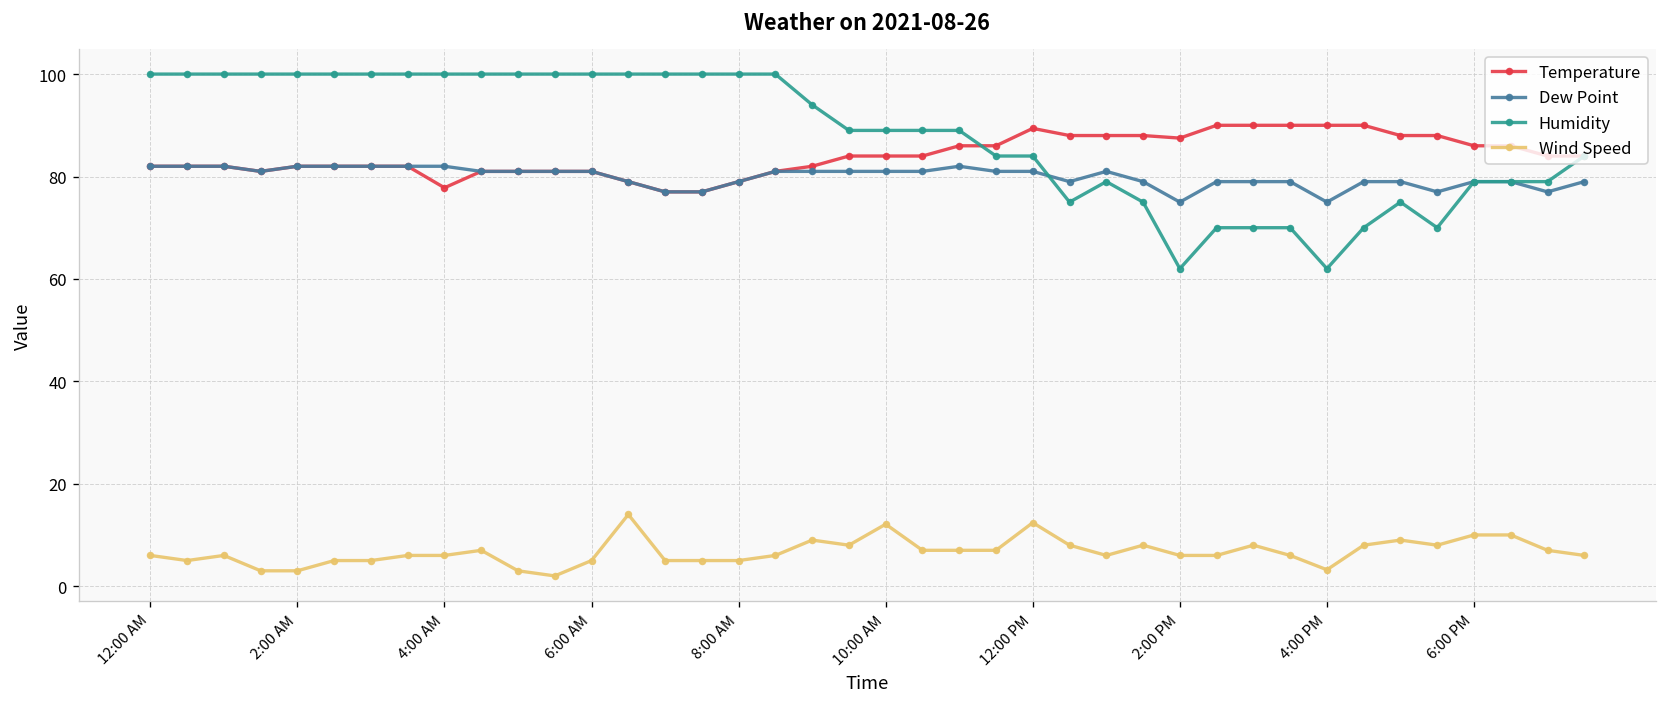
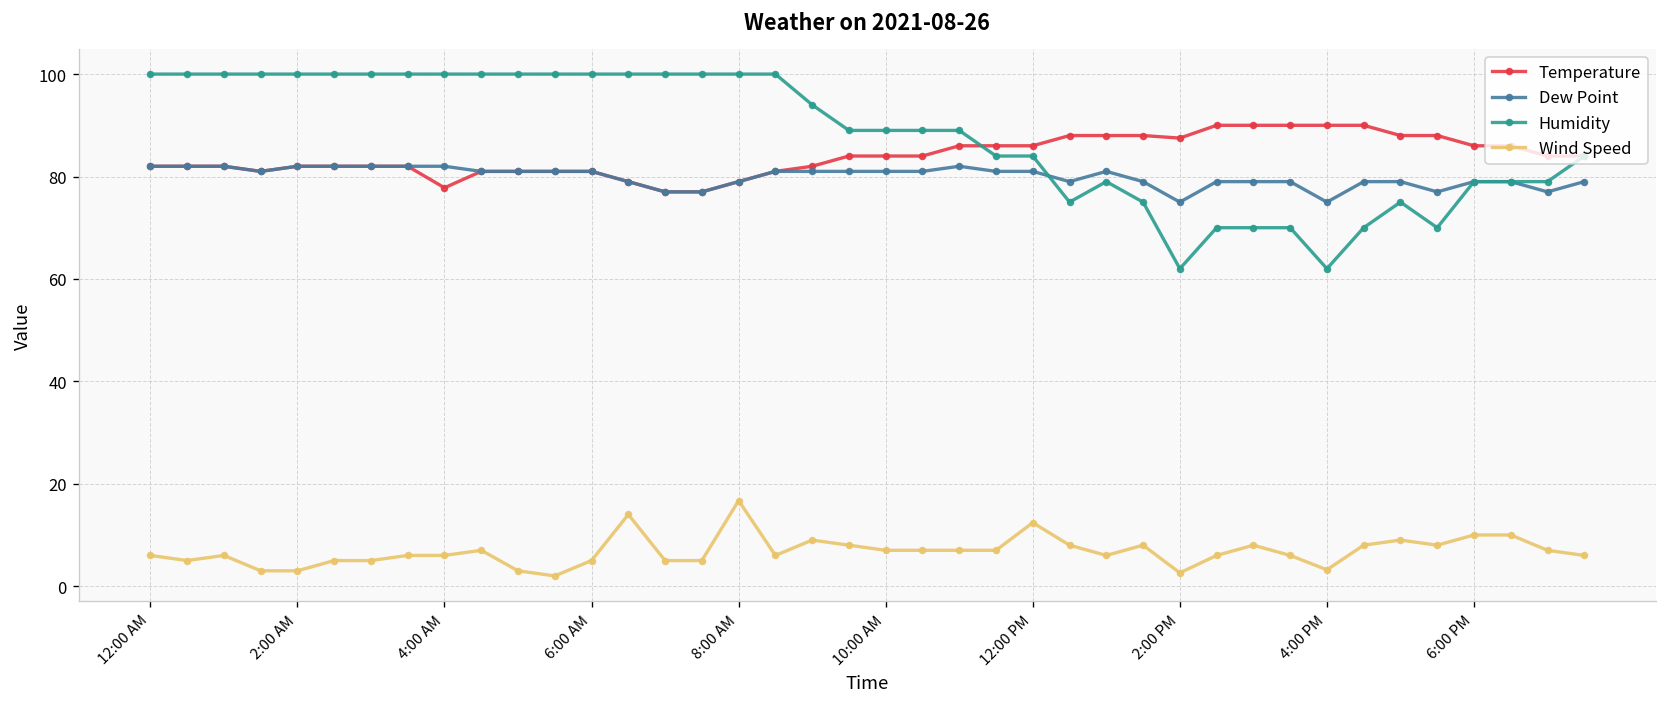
Wind Speed, 8:00 AM: 5 -> 17
Wind Speed, 10:00 AM: 12 -> 7
Temperature, 12:00 PM: 89 -> 86
Wind Speed, 2:00 PM: 6 -> 3
